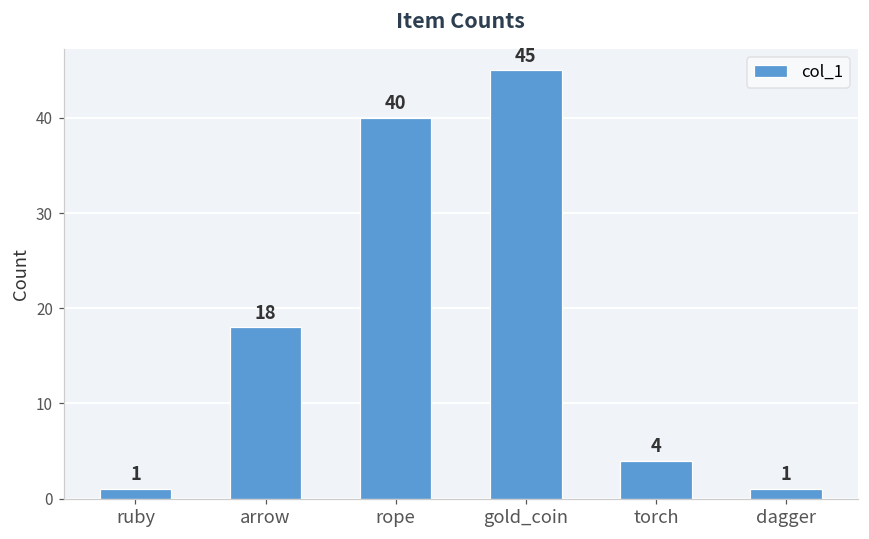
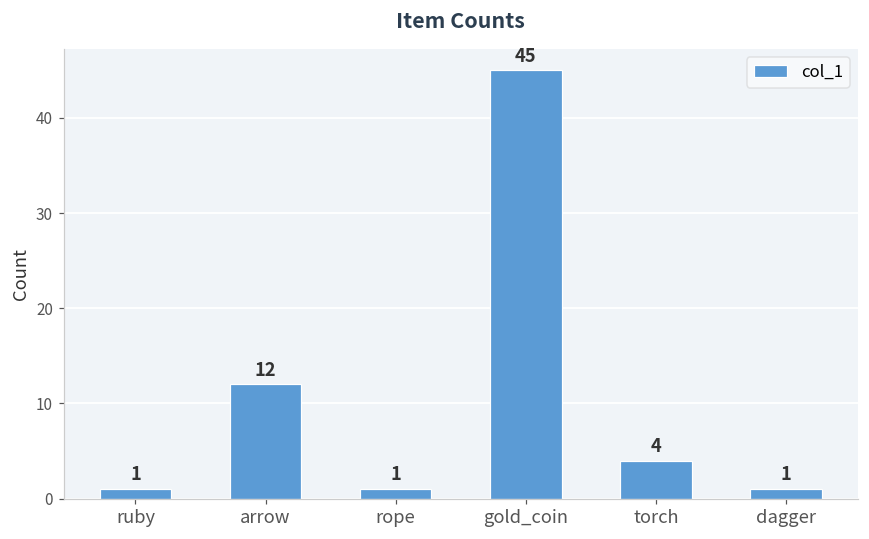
arrow: 18 -> 12
rope: 40 -> 1
